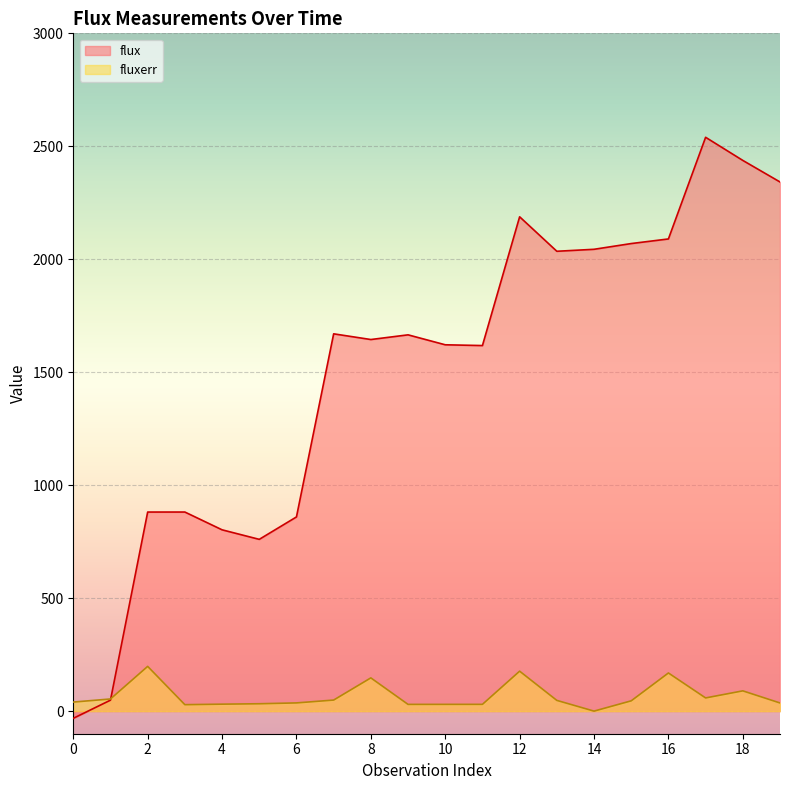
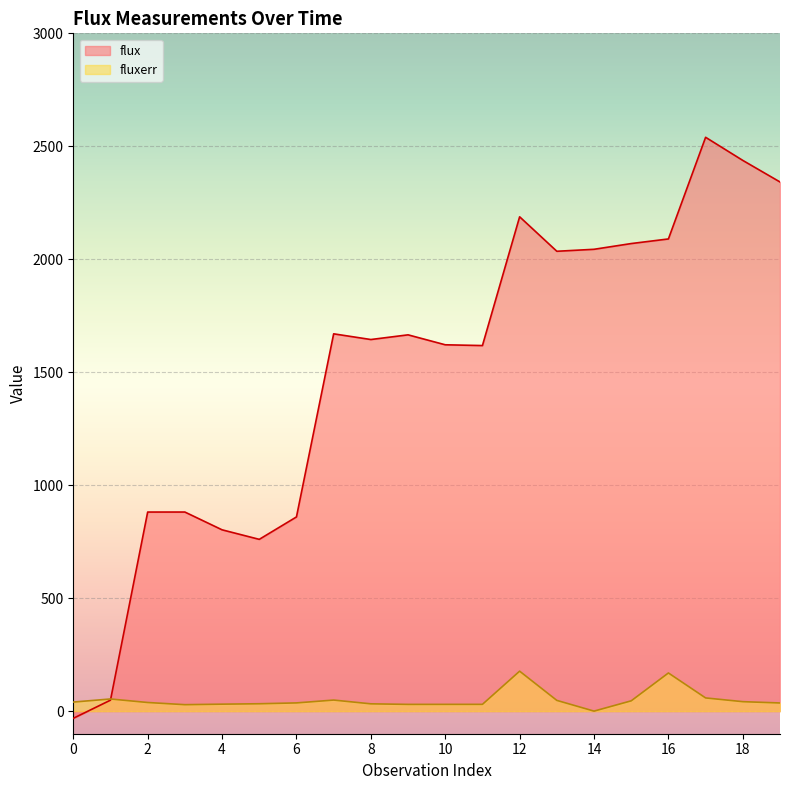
fluxerr, 2: 200 -> 40
fluxerr, 8: 150 -> 30
fluxerr, 18: 90 -> 40
